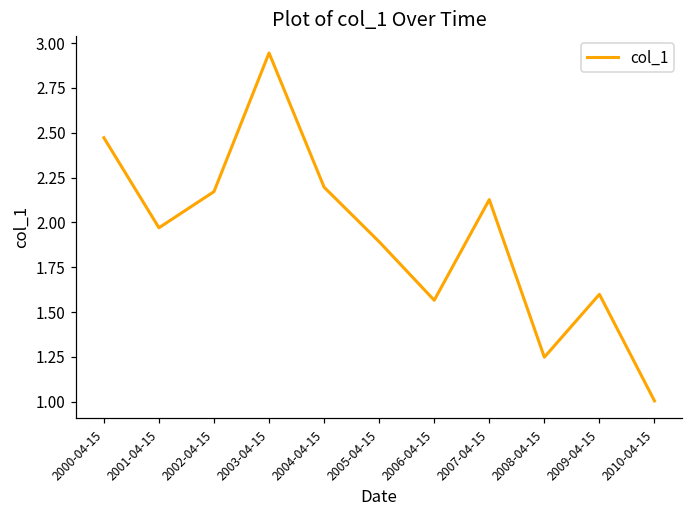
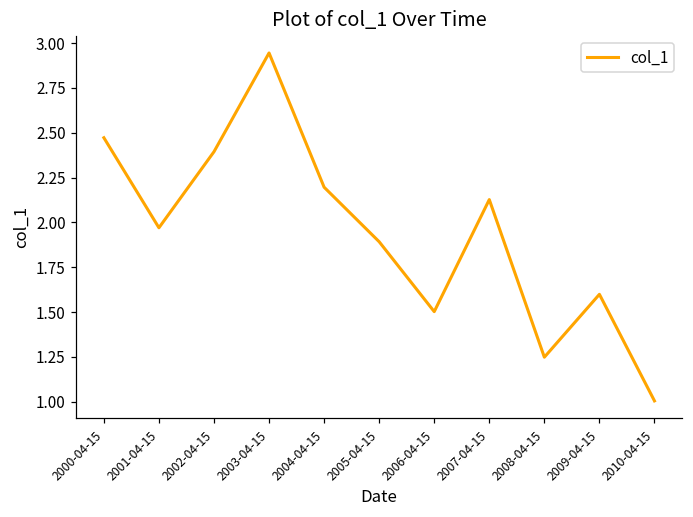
2002-04-15: 2.17 -> 2.39
2006-04-15: 1.57 -> 1.50
